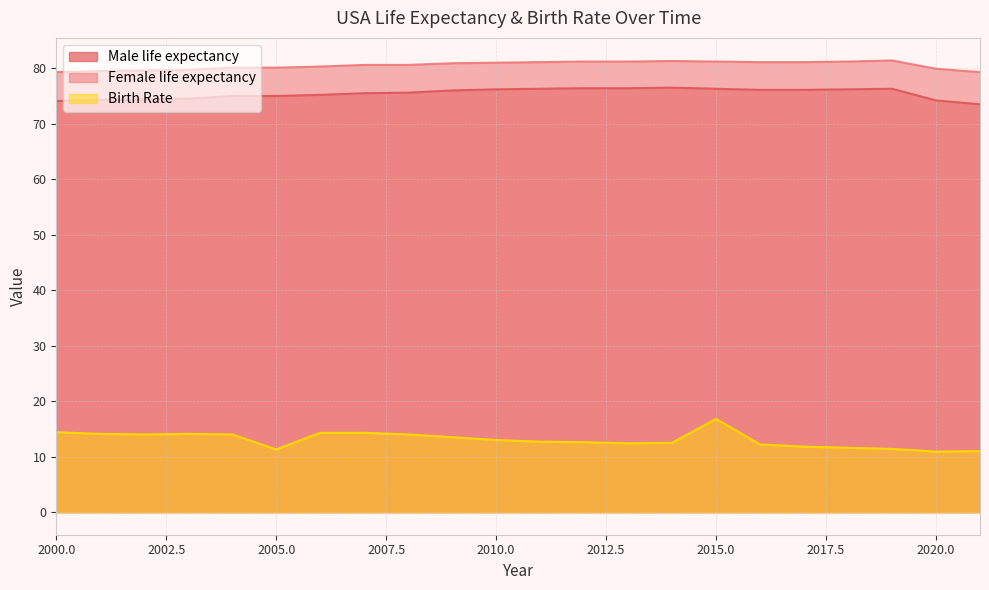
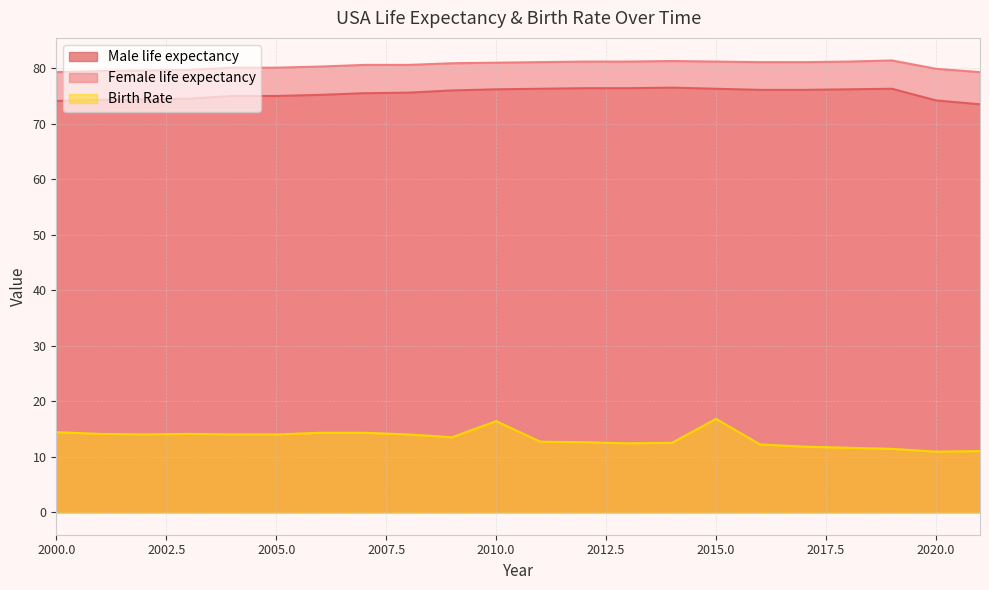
Birth Rate, 2005.0: 11 -> 14
Birth Rate, 2010.0: 13 -> 16
